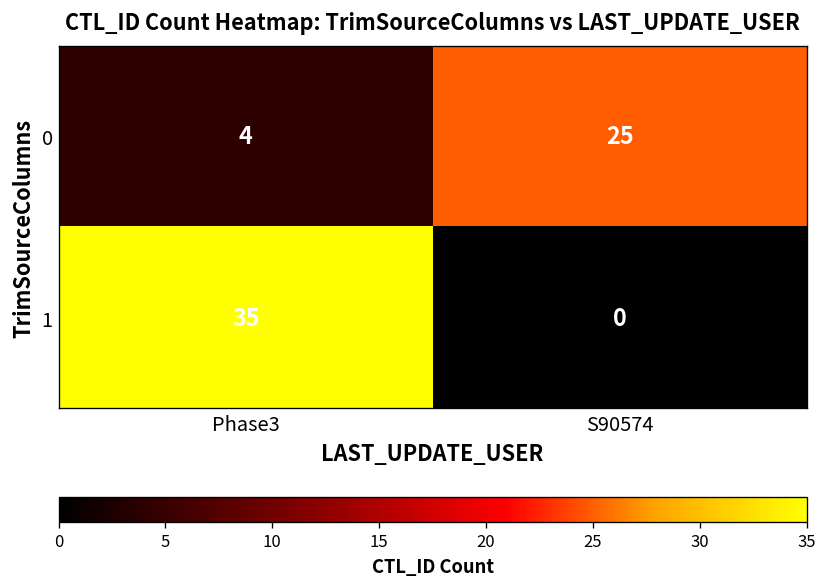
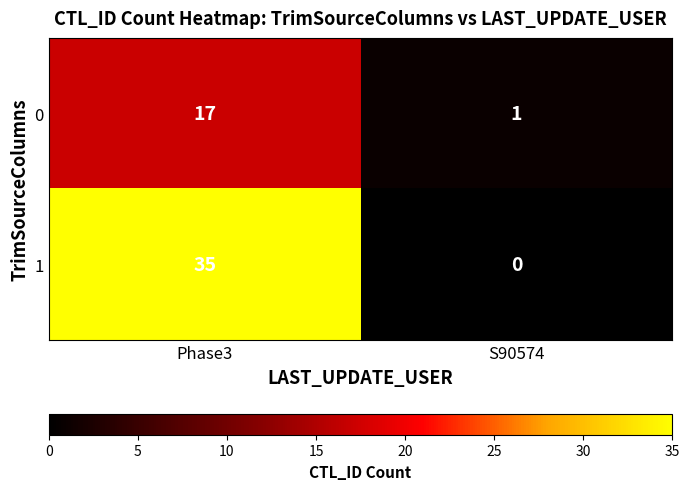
0, Phase3: 4 -> 17
0, S90574: 25 -> 1
